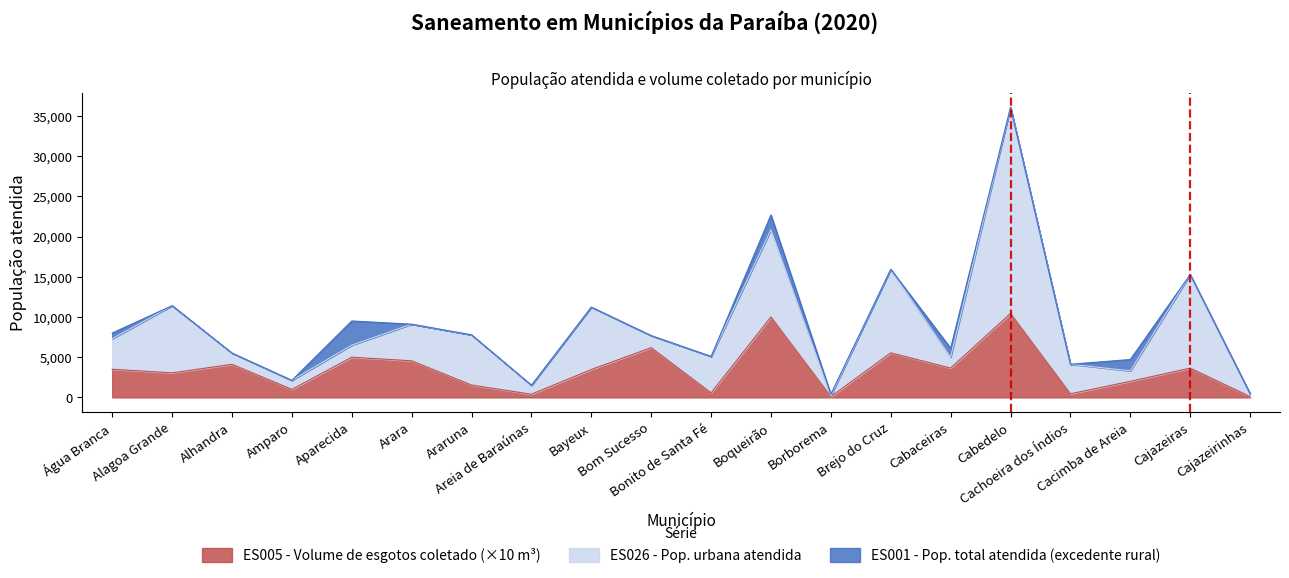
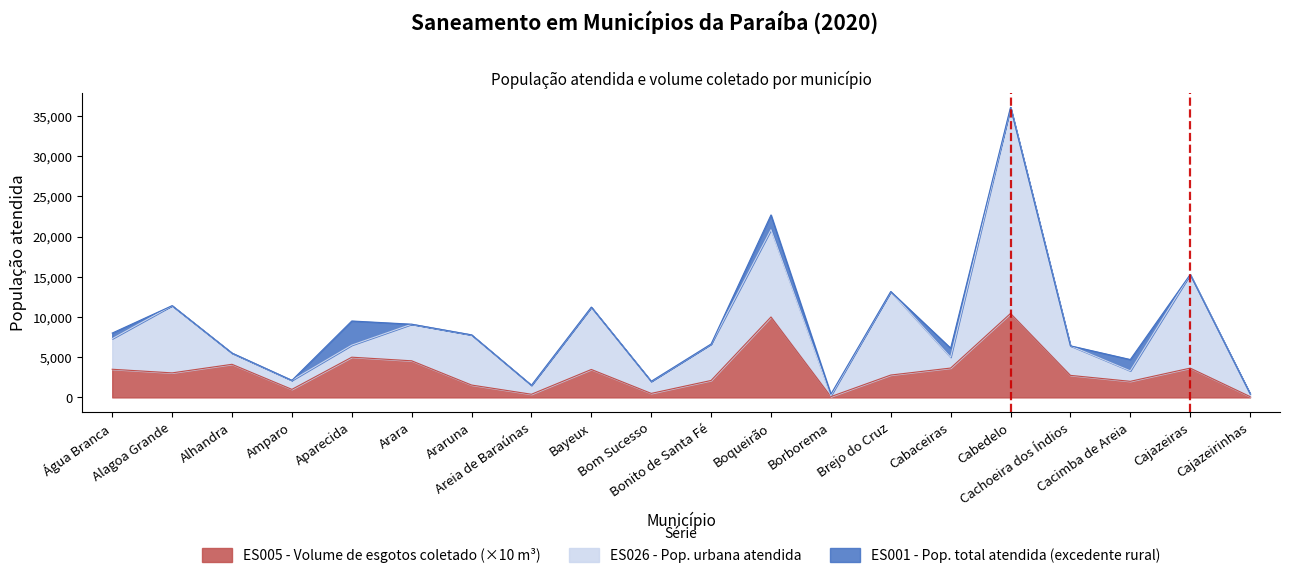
ES005 - Volume de esgotos coletado (×10 m³), Bom Sucesso: 6,000 -> 1,000
ES005 - Volume de esgotos coletado (×10 m³), Bonito de Santa Fé: 1,000 -> 2,000
ES005 - Volume de esgotos coletado (×10 m³), Brejo do Cruz: 6,000 -> 3,000
ES005 - Volume de esgotos coletado (×10 m³), Cachoeira dos Índios: 0 -> 3,000
